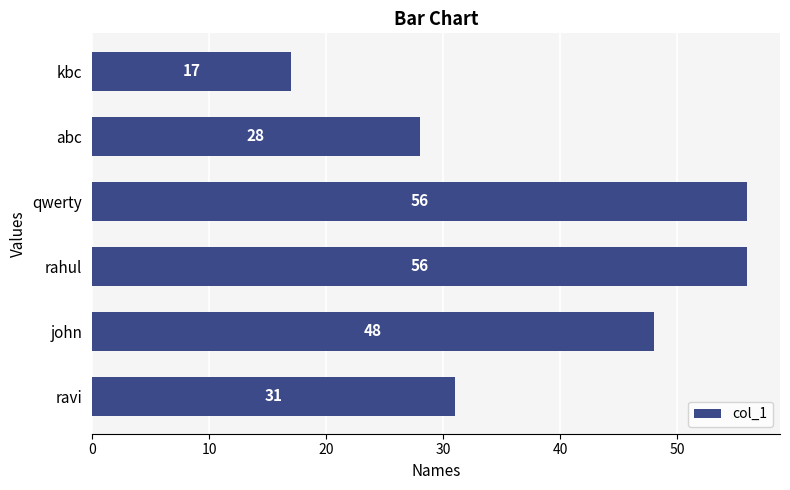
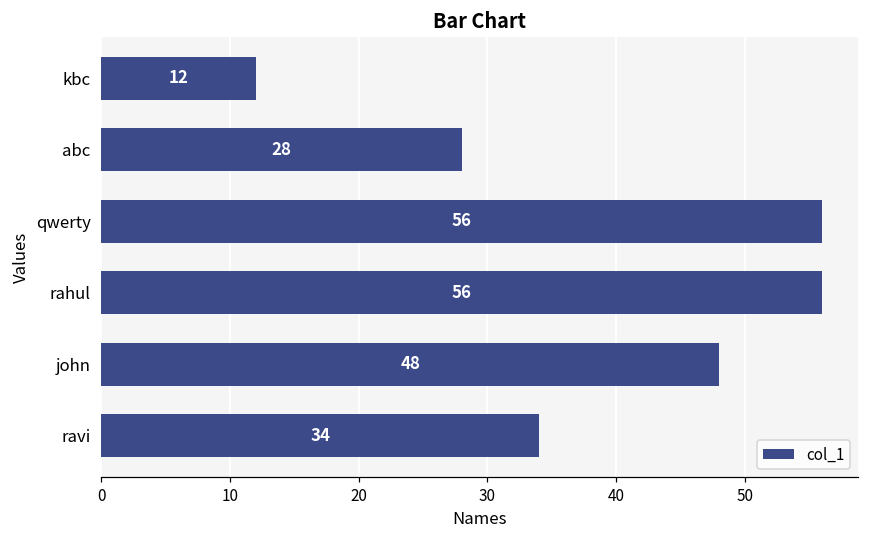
kbc: 17 -> 12
ravi: 31 -> 34
